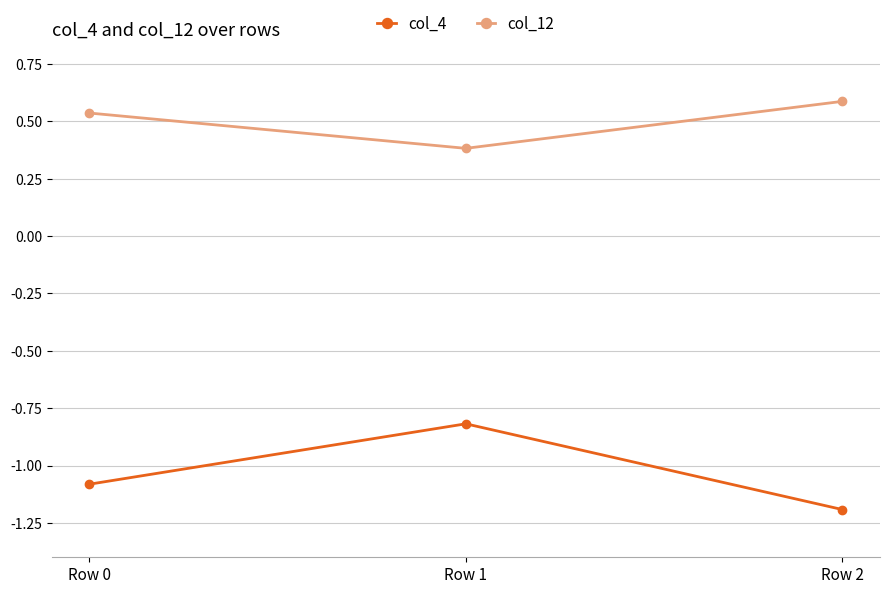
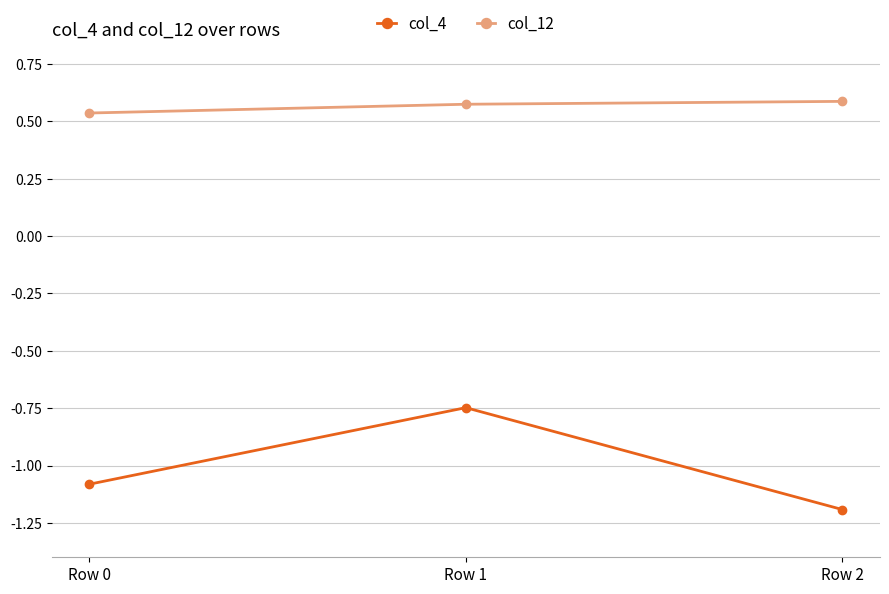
col_4, Row 1: -0.82 -> -0.75
col_12, Row 1: 0.38 -> 0.57
